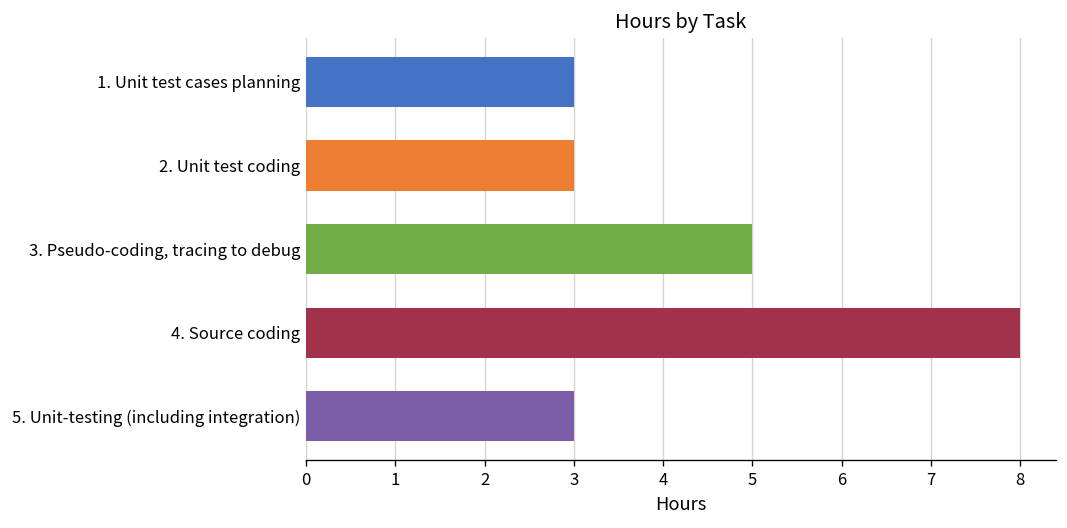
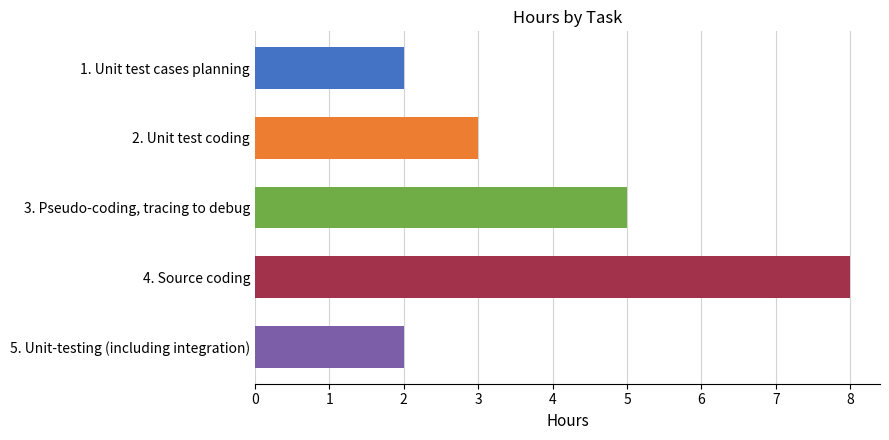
1. Unit test cases planning: 3 -> 2
5. Unit-testing (including integration): 3 -> 2
